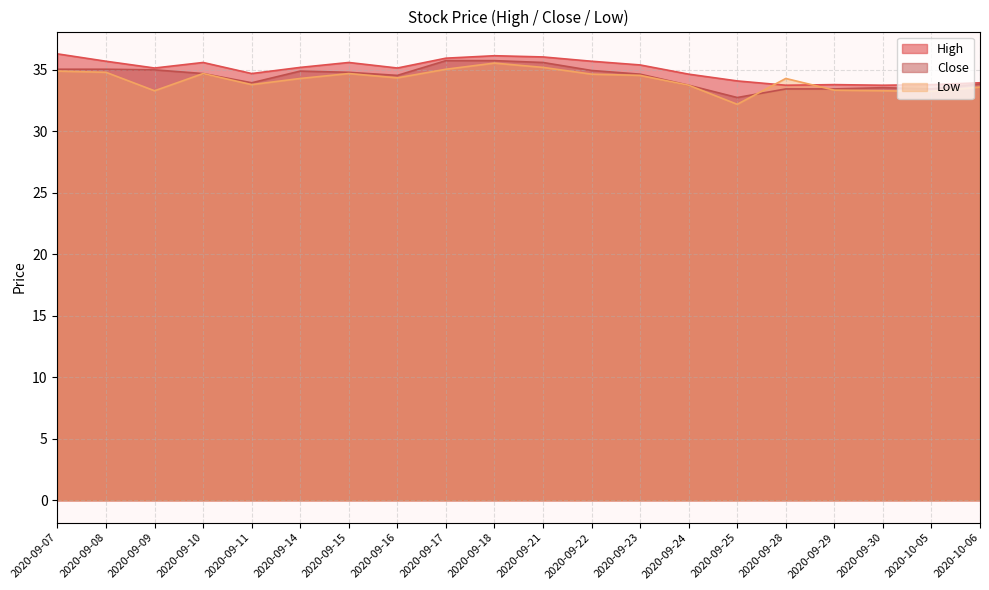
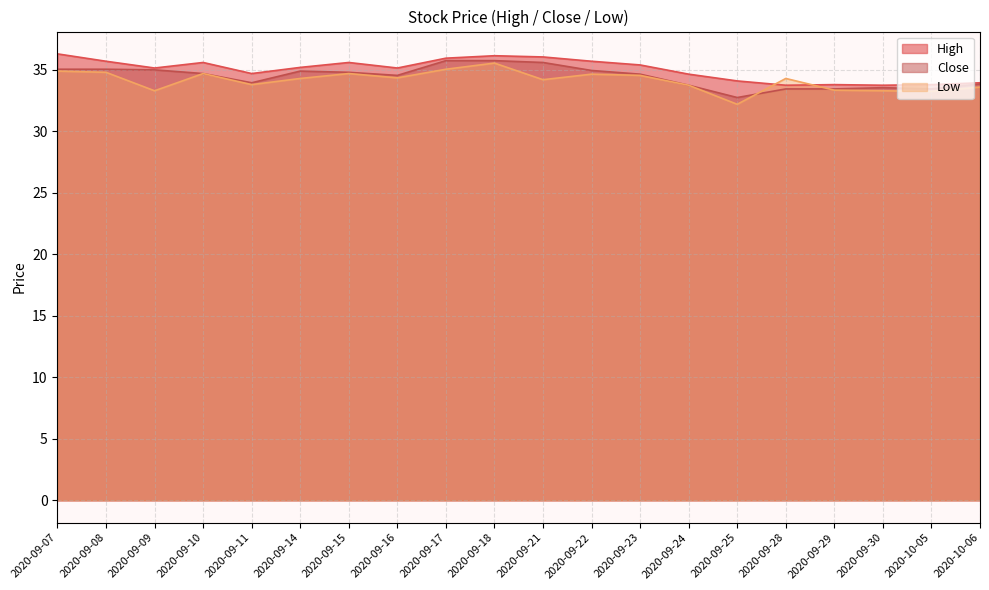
Low, 2020-09-21: 35.2 -> 34.2
